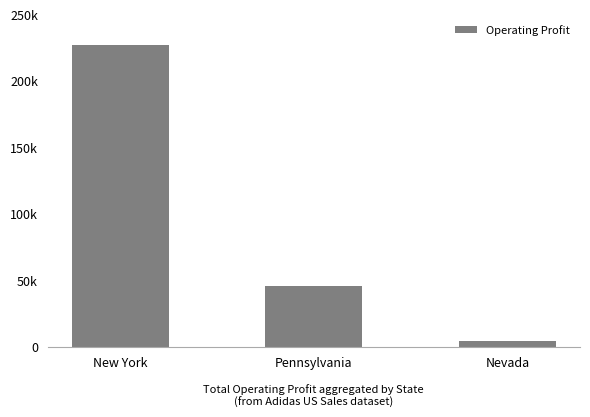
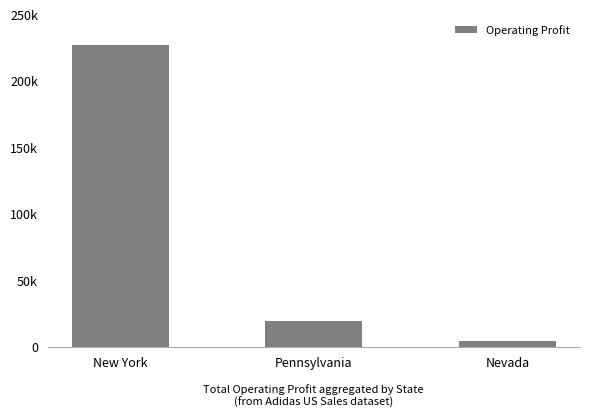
Pennsylvania: 46000 -> 19000
